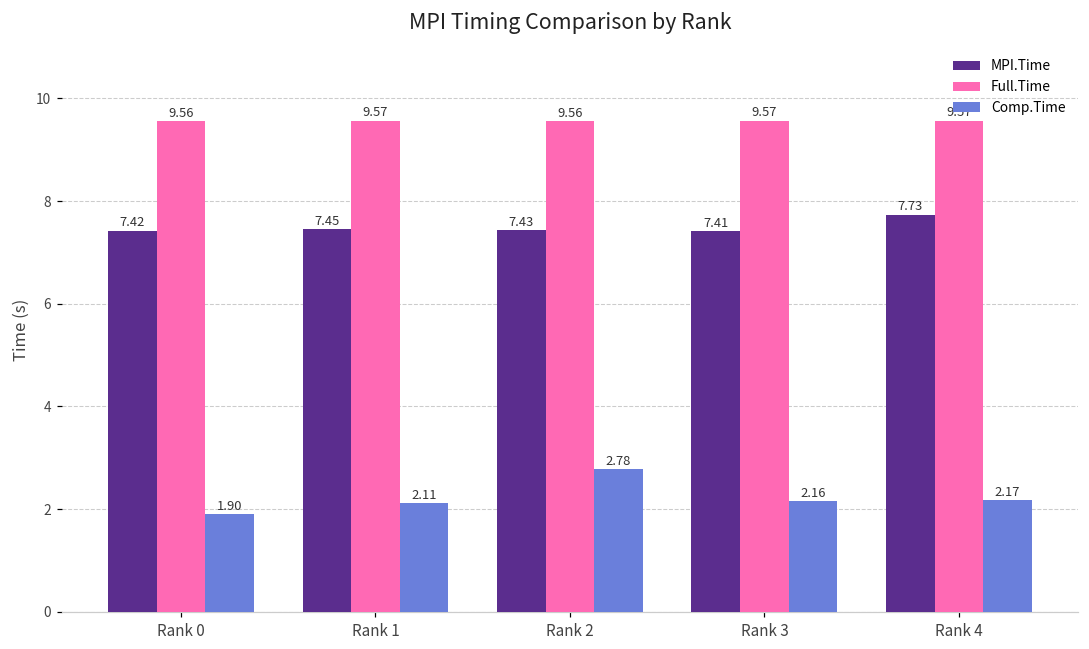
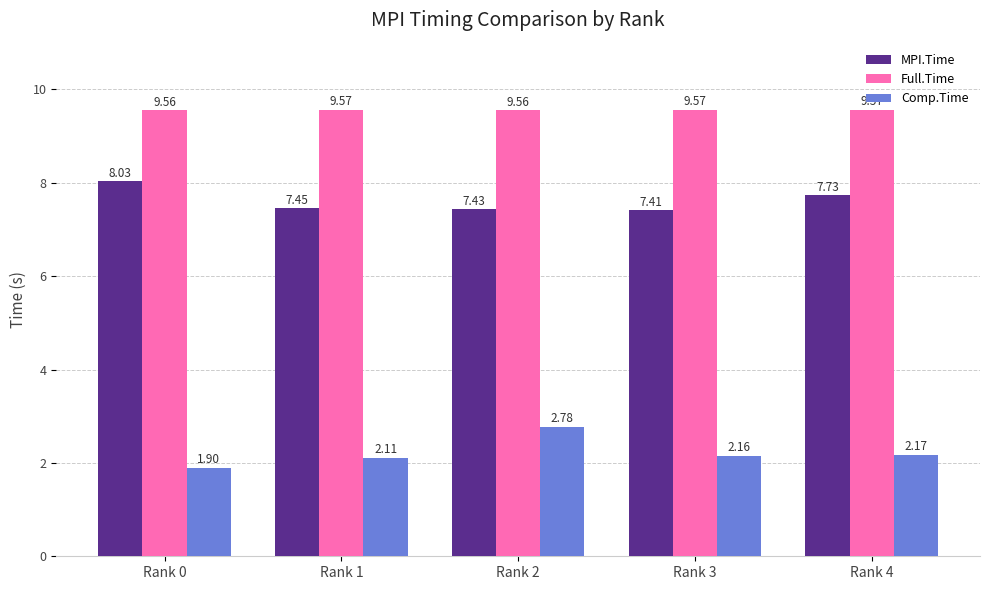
MPI.Time, Rank 0: 7.42 -> 8.03
